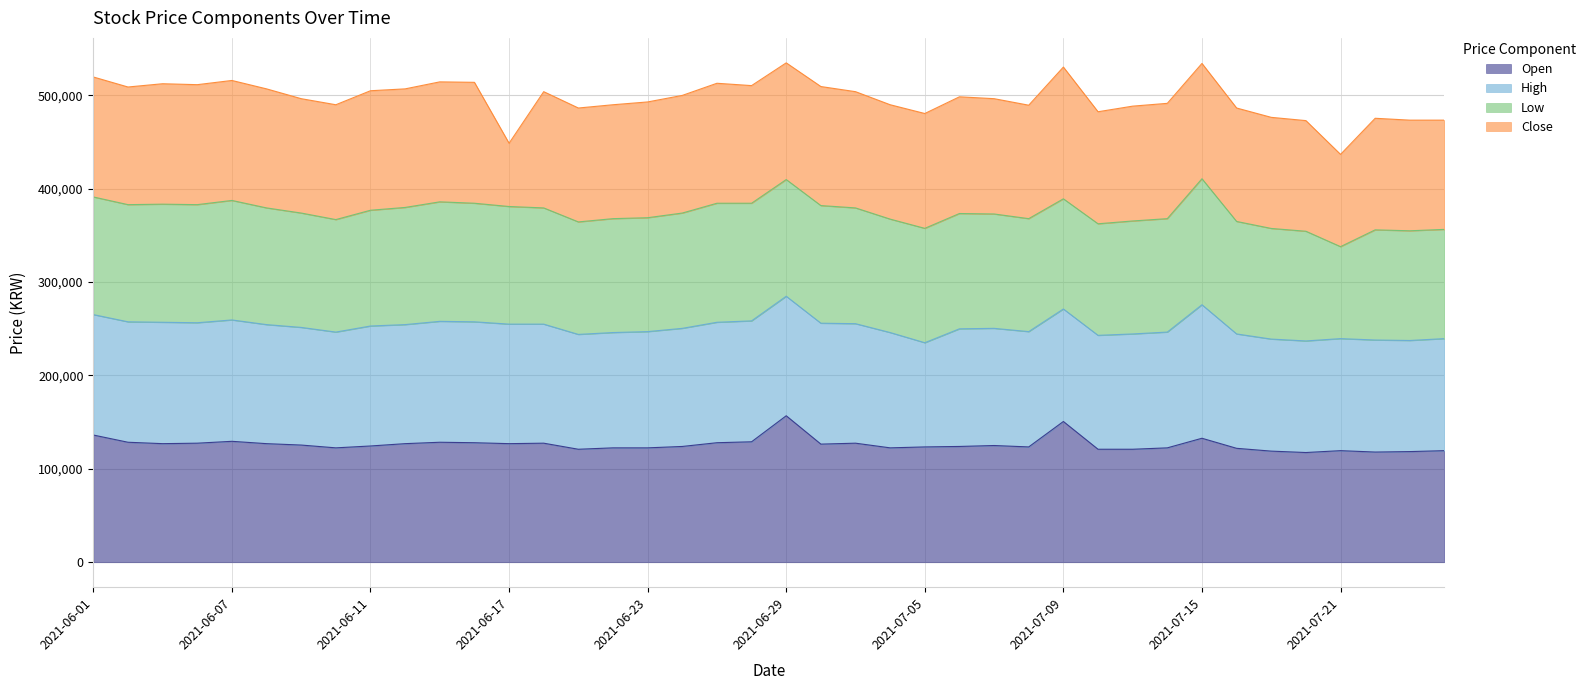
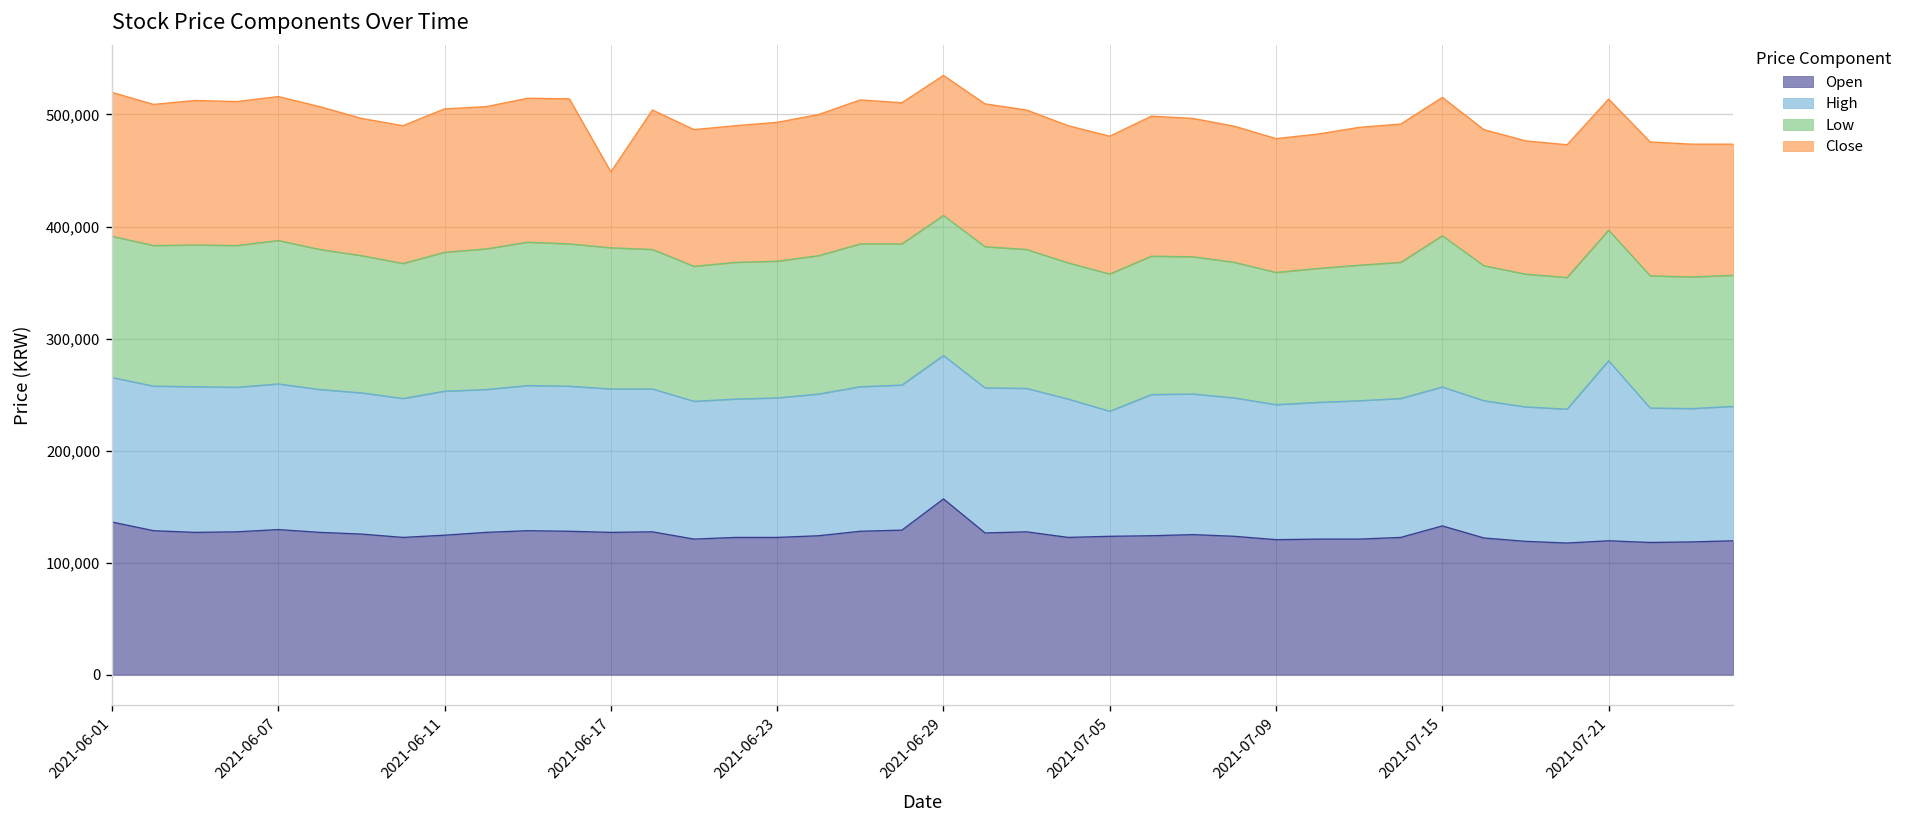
Open, 2021-07-09: 150,000 -> 120,000
Close, 2021-07-09: 140,000 -> 120,000
High, 2021-07-15: 140,000 -> 120,000
High, 2021-07-21: 120,000 -> 160,000
Low, 2021-07-21: 100,000 -> 120,000
Close, 2021-07-21: 100,000 -> 120,000
